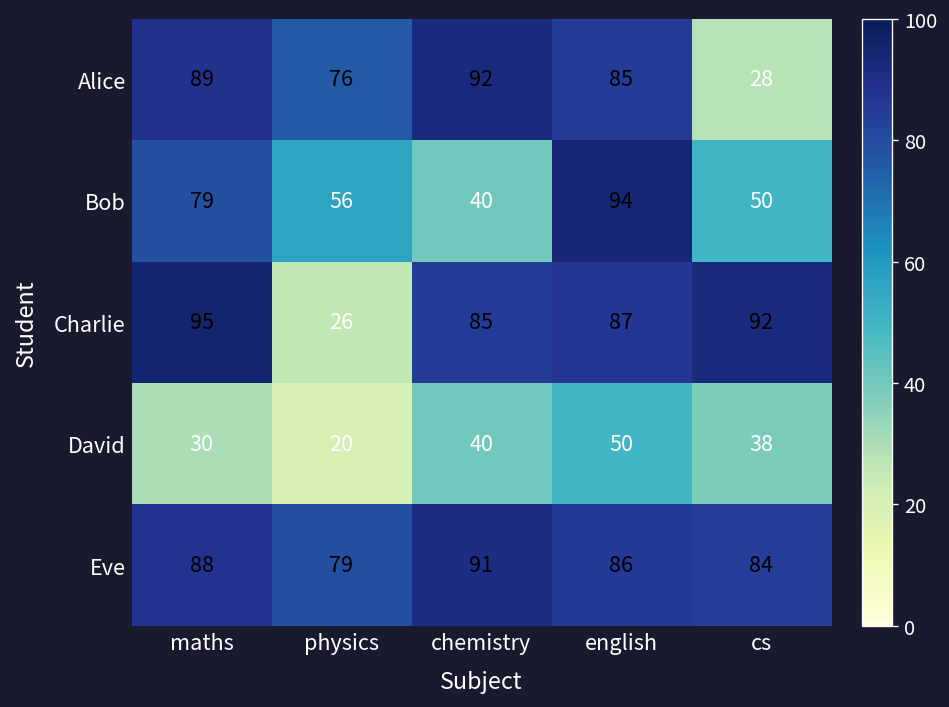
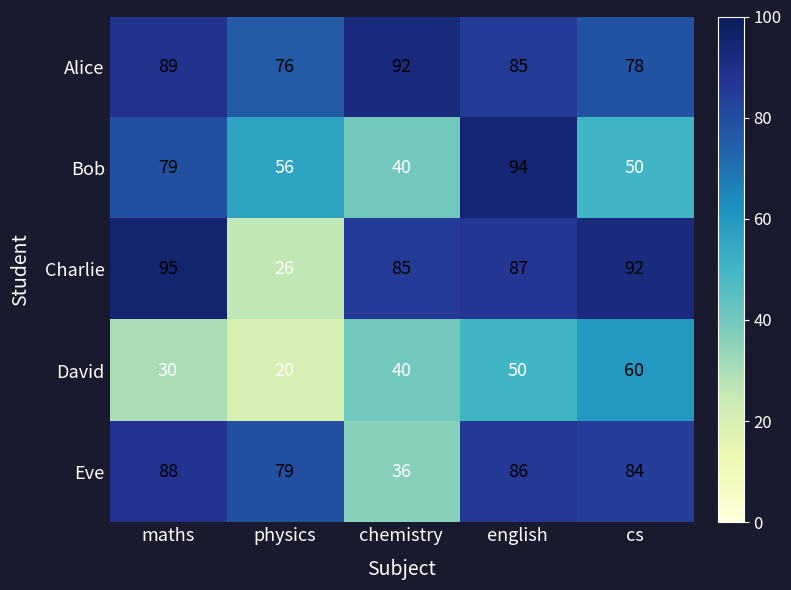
Alice, cs: 28 -> 78
David, cs: 38 -> 60
Eve, chemistry: 91 -> 36
